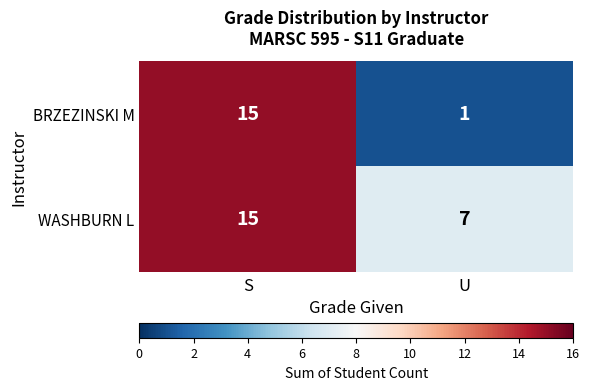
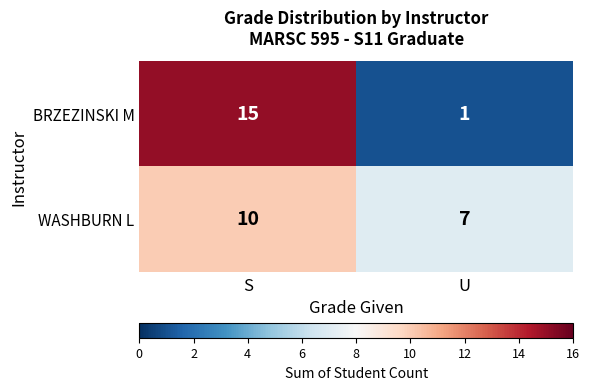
WASHBURN L, S: 15 -> 10
